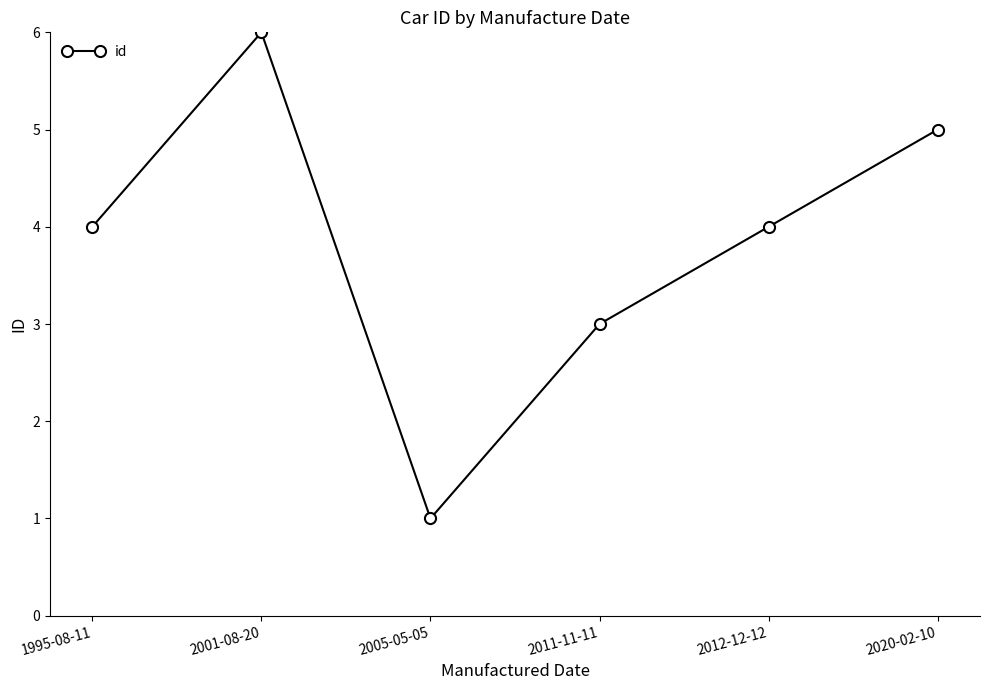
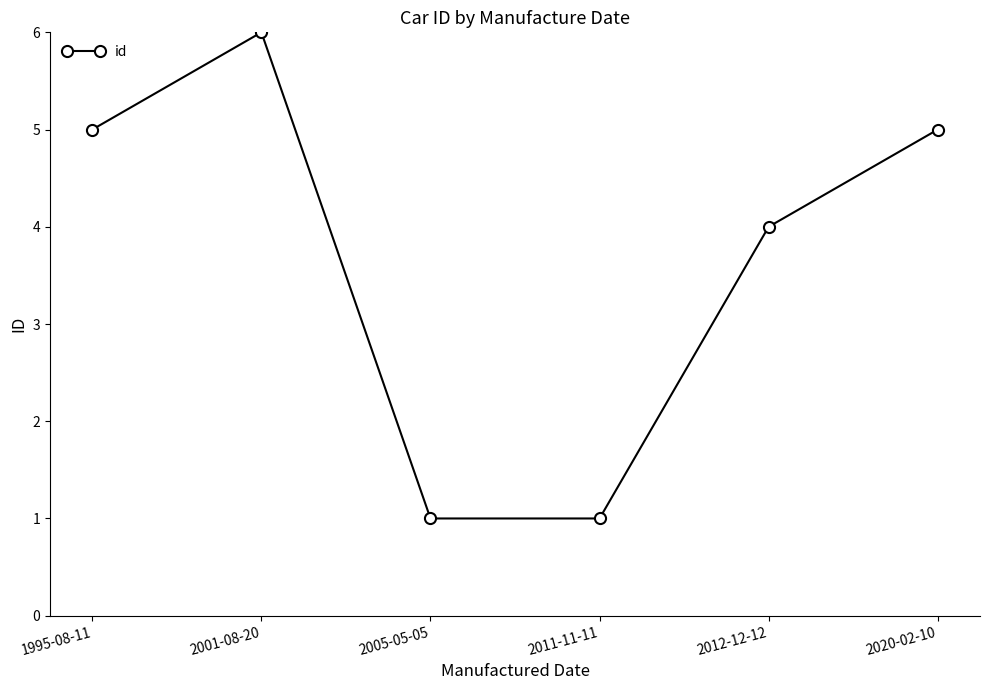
1995-08-11: 4 -> 5
2011-11-11: 3 -> 1
